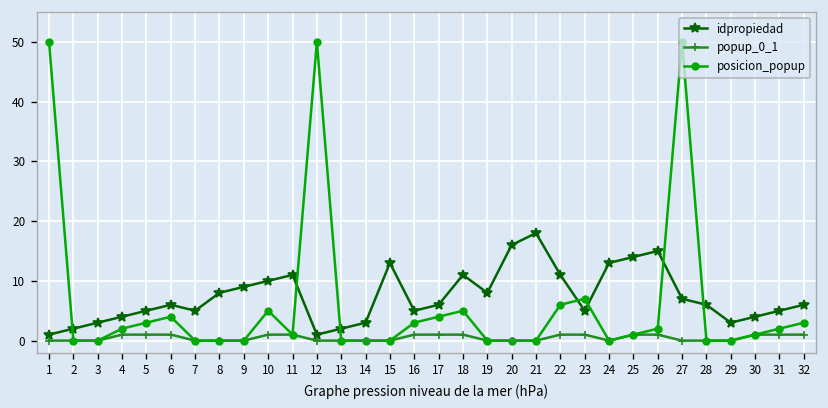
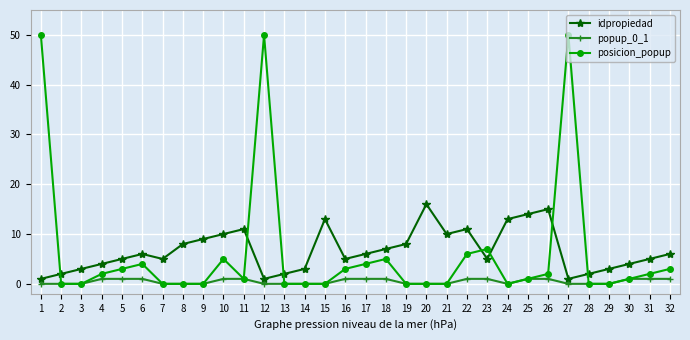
idpropiedad, 18: 11 -> 7
idpropiedad, 21: 18 -> 10
idpropiedad, 27: 7 -> 1
idpropiedad, 28: 6 -> 2
